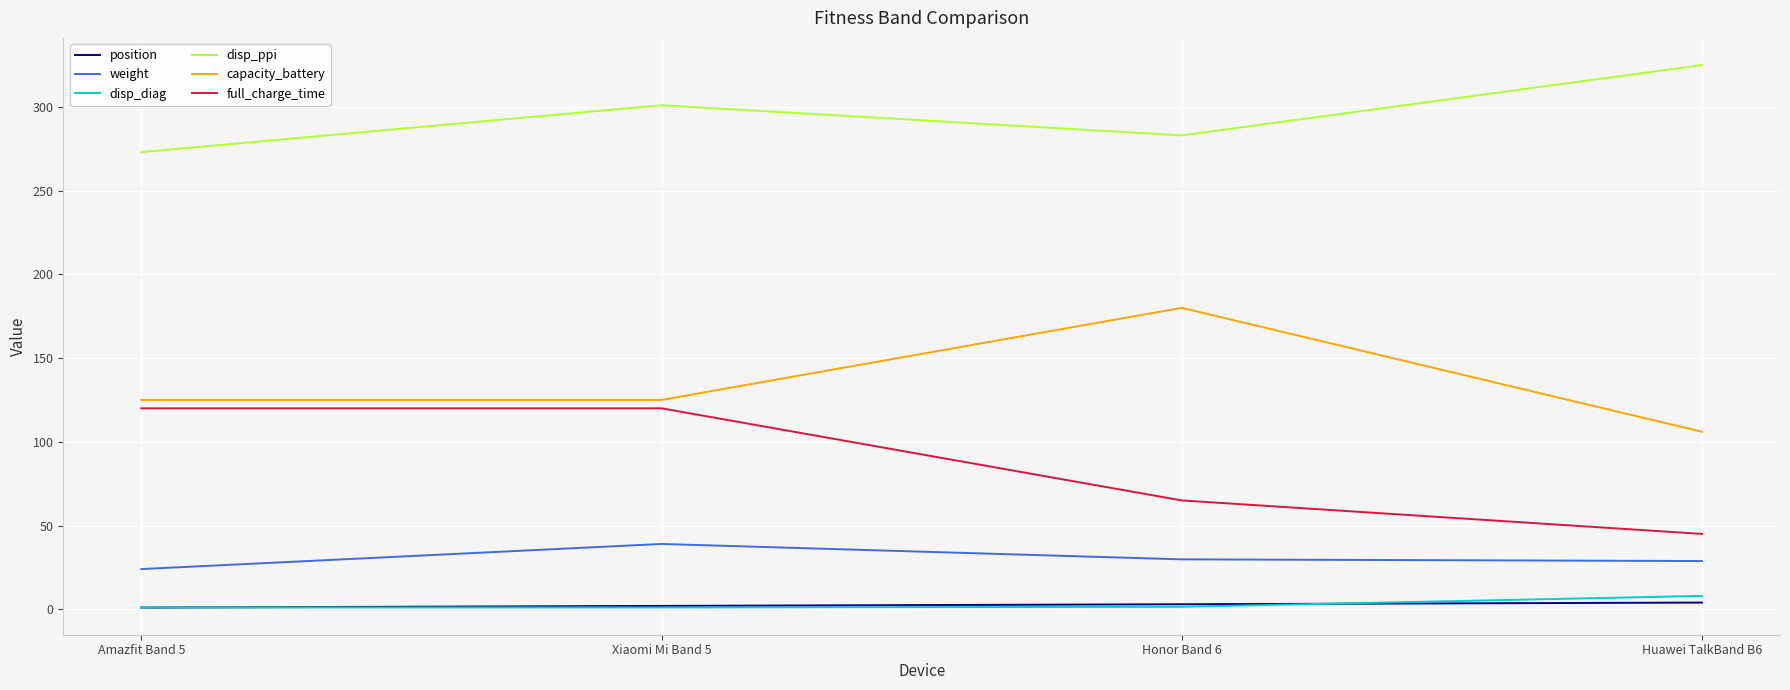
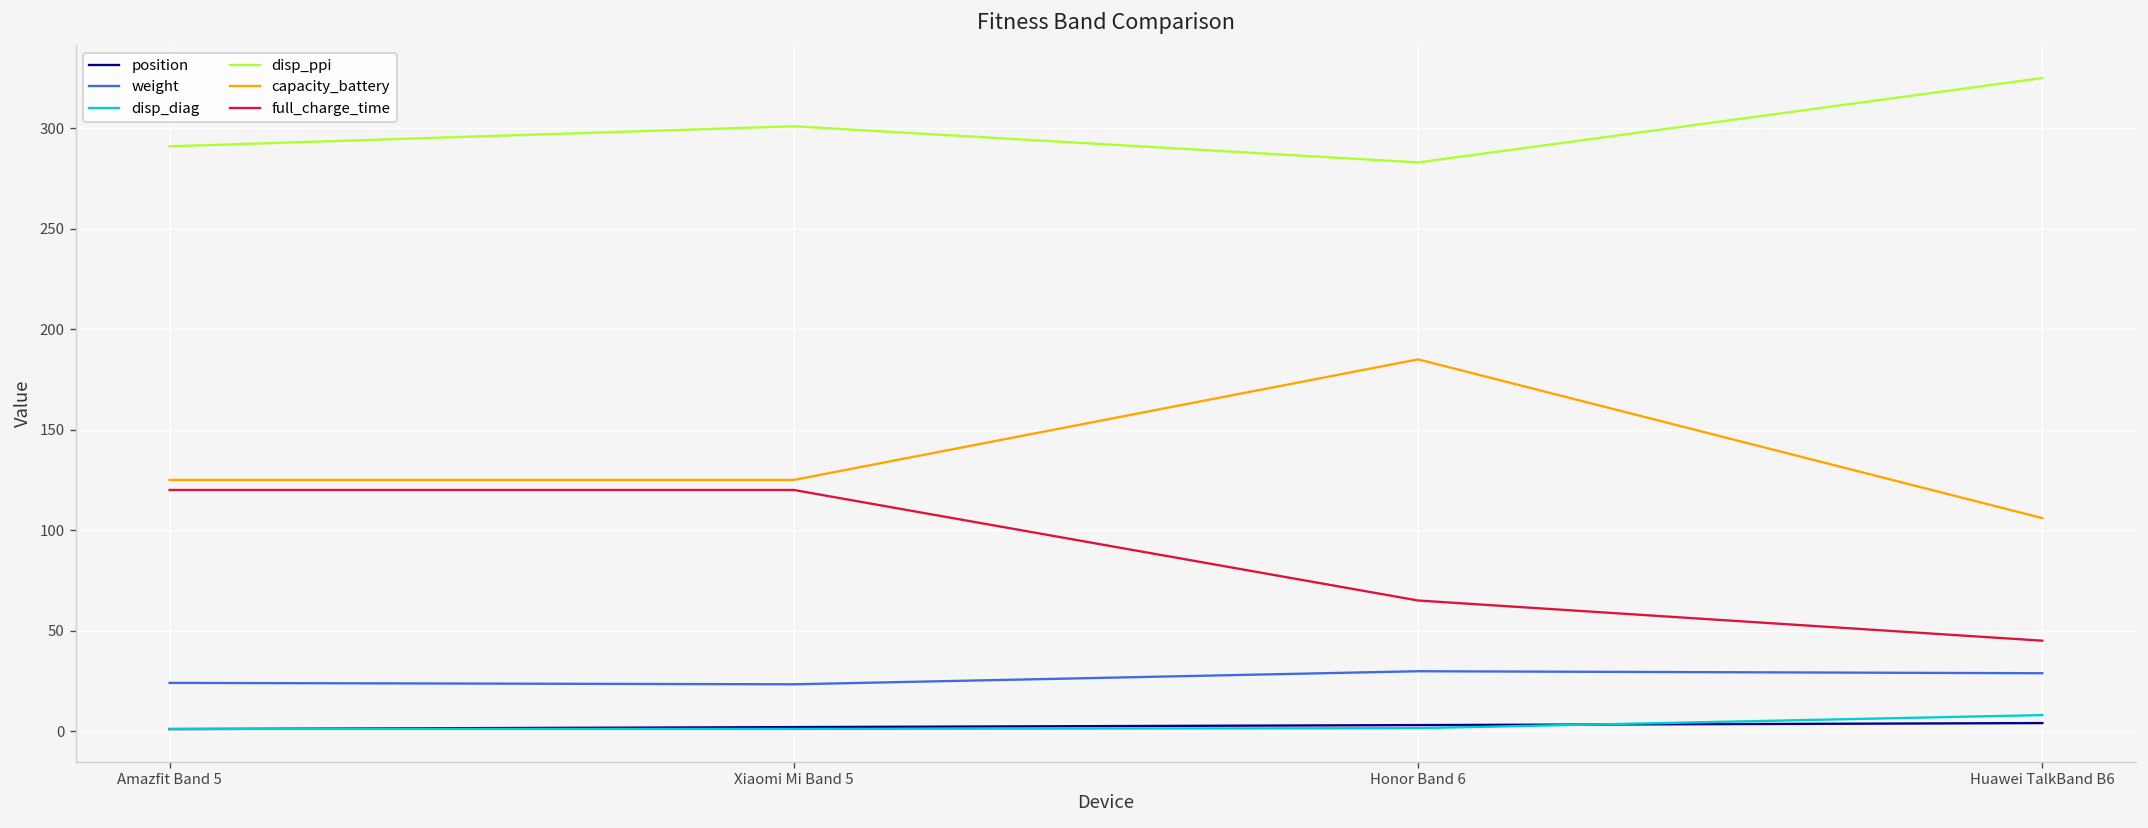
disp_ppi, Amazfit Band 5: 273 -> 291
weight, Xiaomi Mi Band 5: 39 -> 23
capacity_battery, Honor Band 6: 180 -> 185
